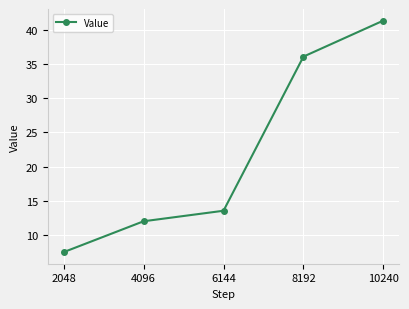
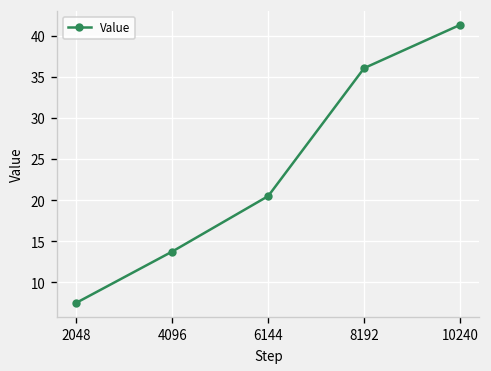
4096: 12 -> 14
6144: 14 -> 20
